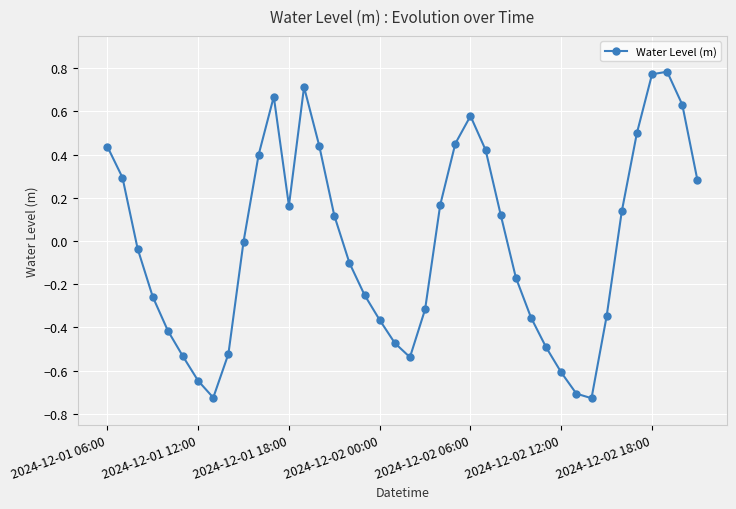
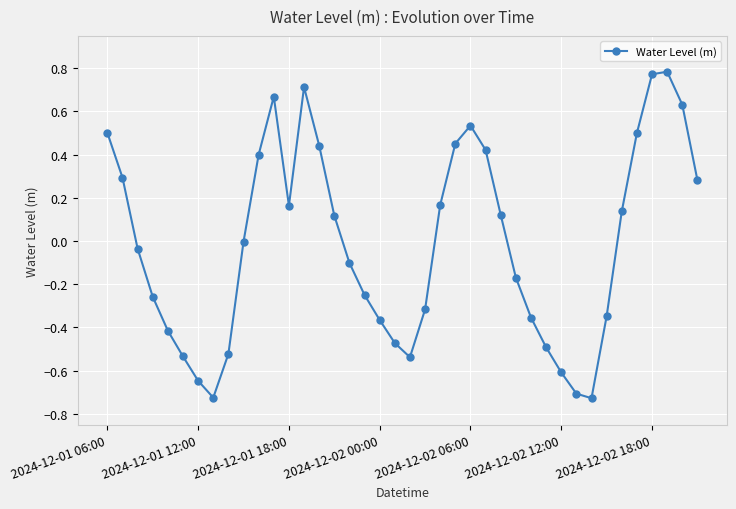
2024-12-01 06:00: 0.44 -> 0.50
2024-12-02 06:00: 0.58 -> 0.53
